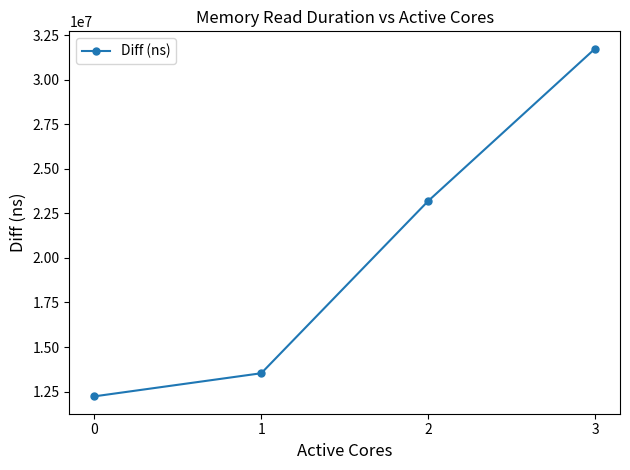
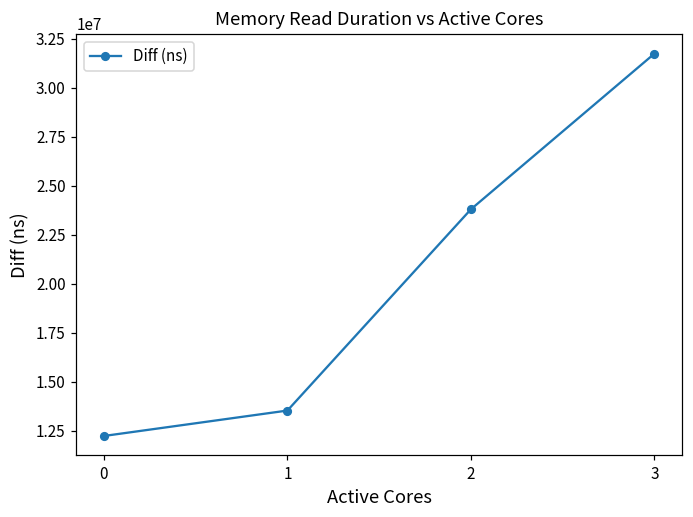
2: 23200000 -> 23800000
